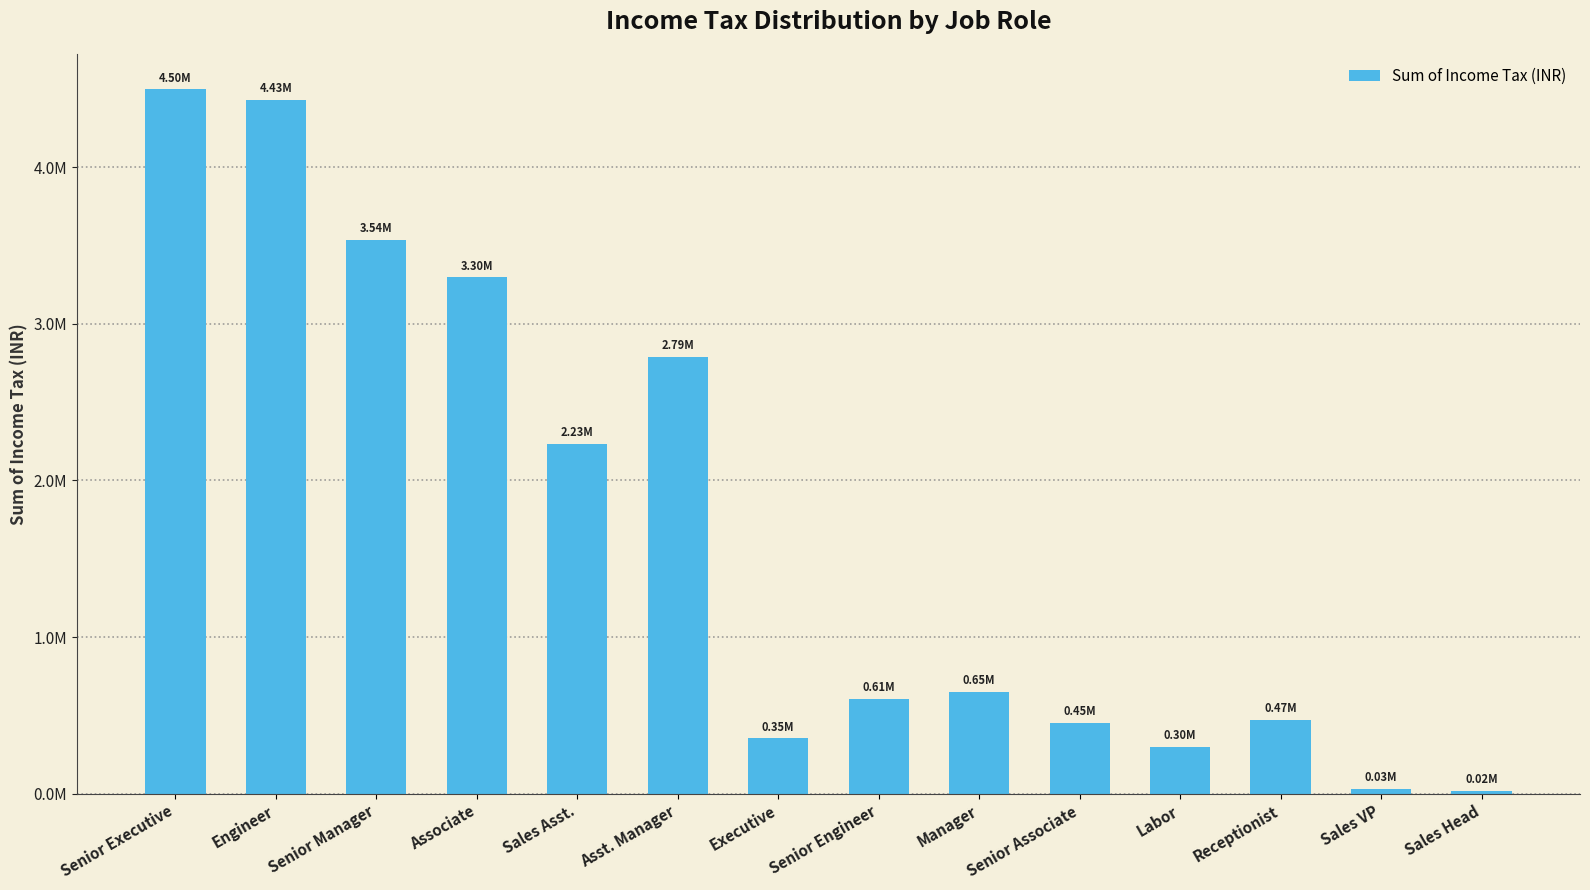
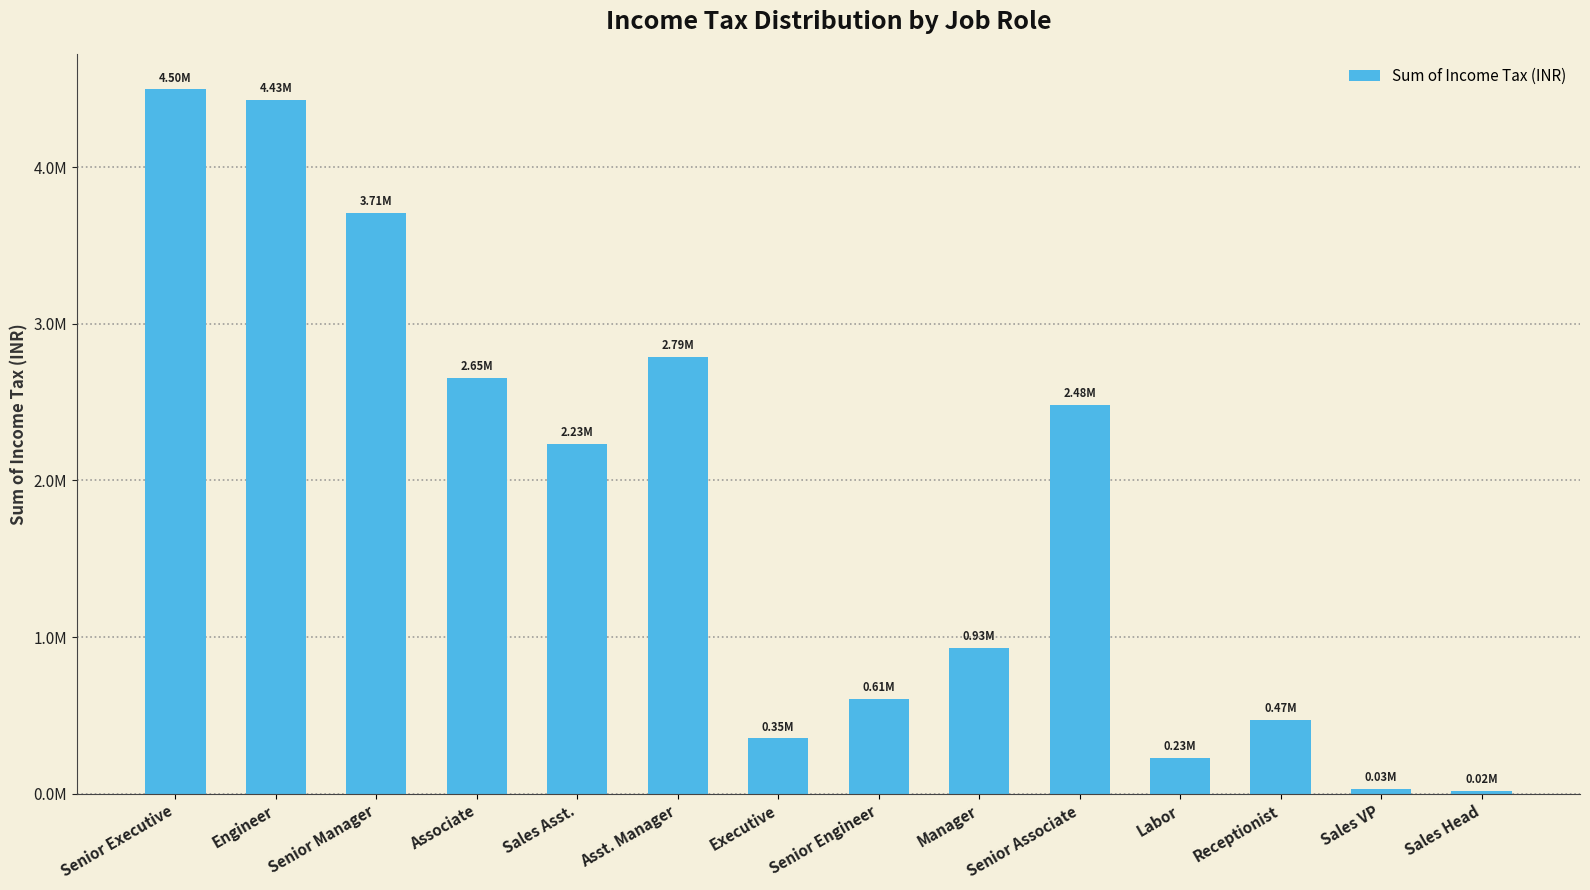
Senior Manager: 3.54M -> 3.71M
Associate: 3.30M -> 2.65M
Manager: 0.65M -> 0.93M
Senior Associate: 0.45M -> 2.48M
Labor: 0.30M -> 0.23M
